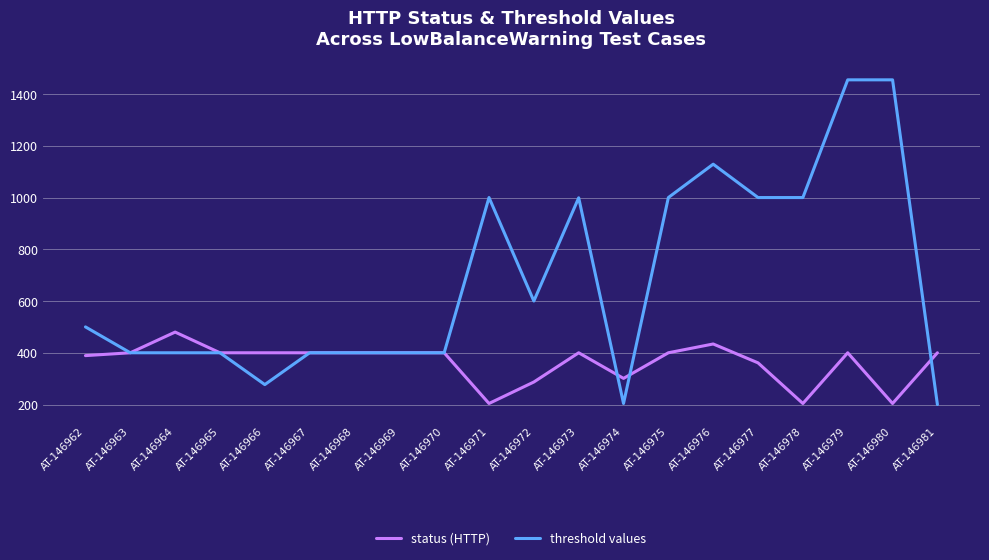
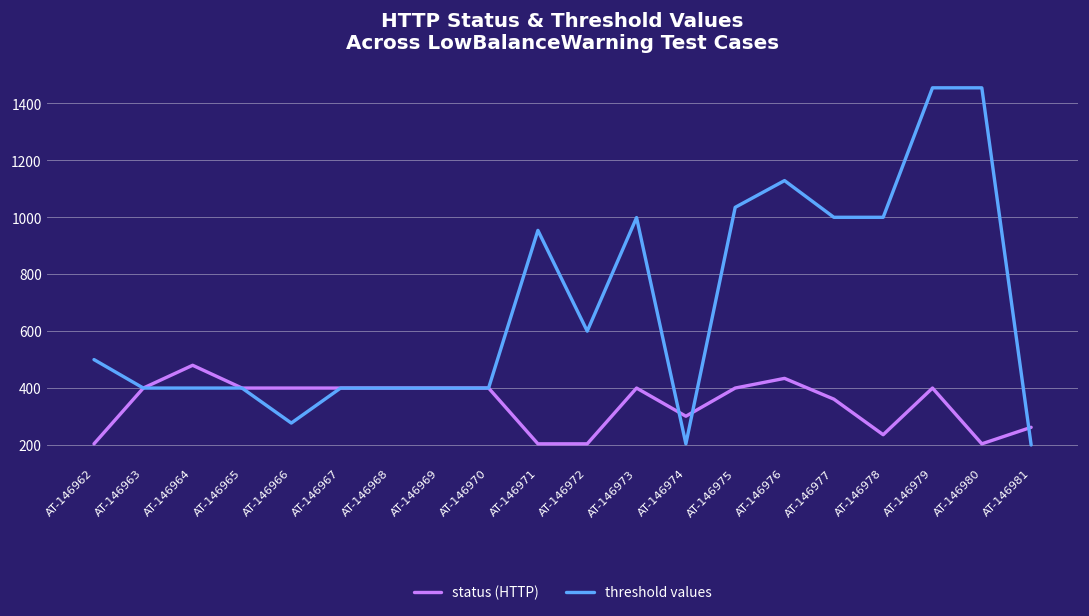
status (HTTP), AT-146962: 390 -> 200
threshold values, AT-146971: 1000 -> 950
status (HTTP), AT-146972: 290 -> 200
threshold values, AT-146975: 1000 -> 1040
status (HTTP), AT-146978: 200 -> 240
status (HTTP), AT-146981: 400 -> 260
